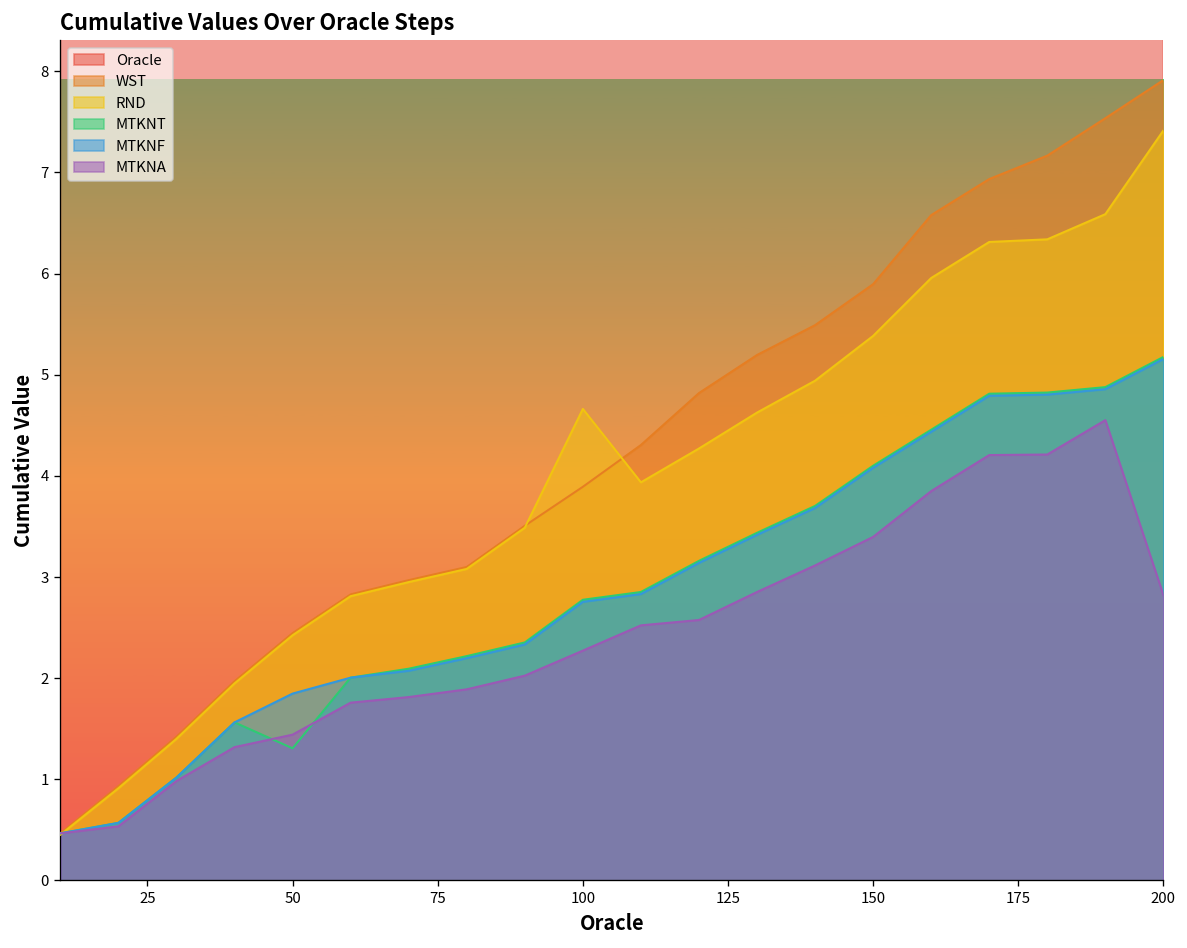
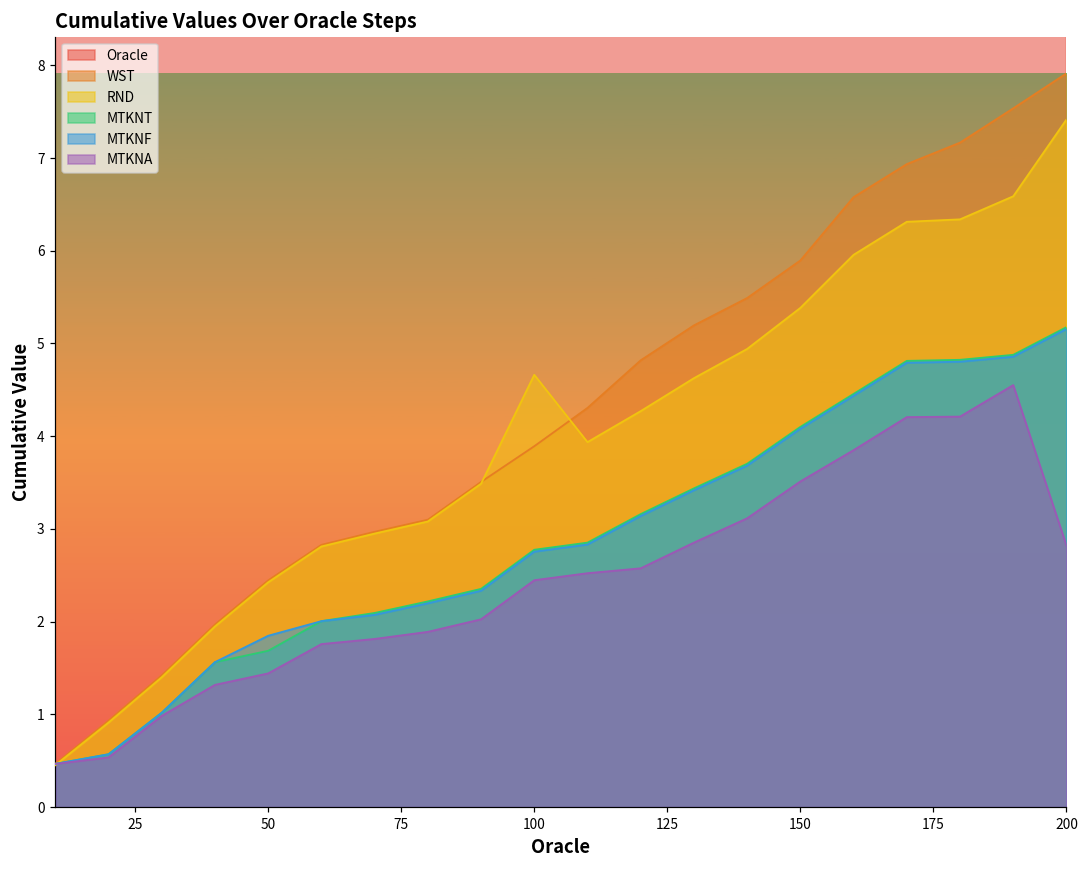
MTKNT, 50: 1.3 -> 1.7
MTKNA, 100: 2.3 -> 2.4
MTKNA, 150: 3.4 -> 3.5
